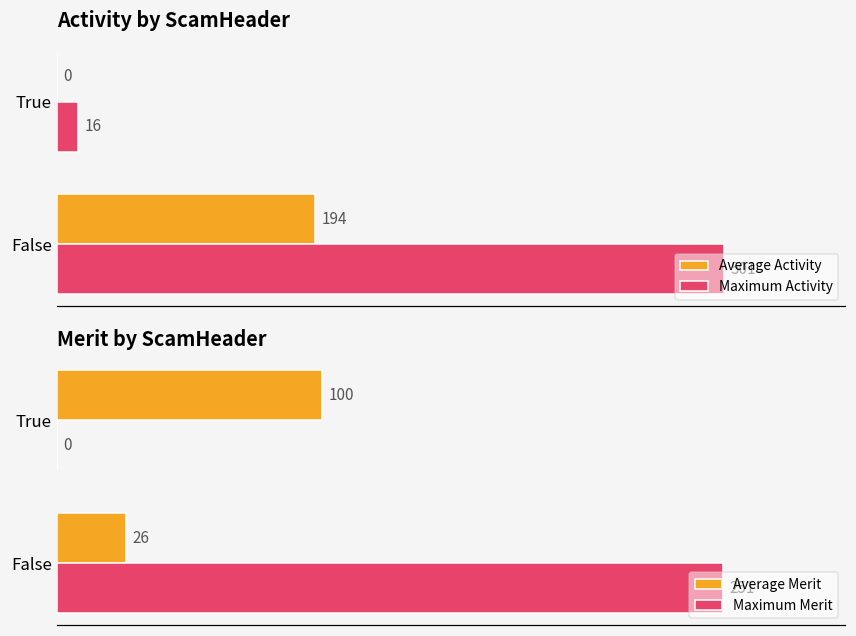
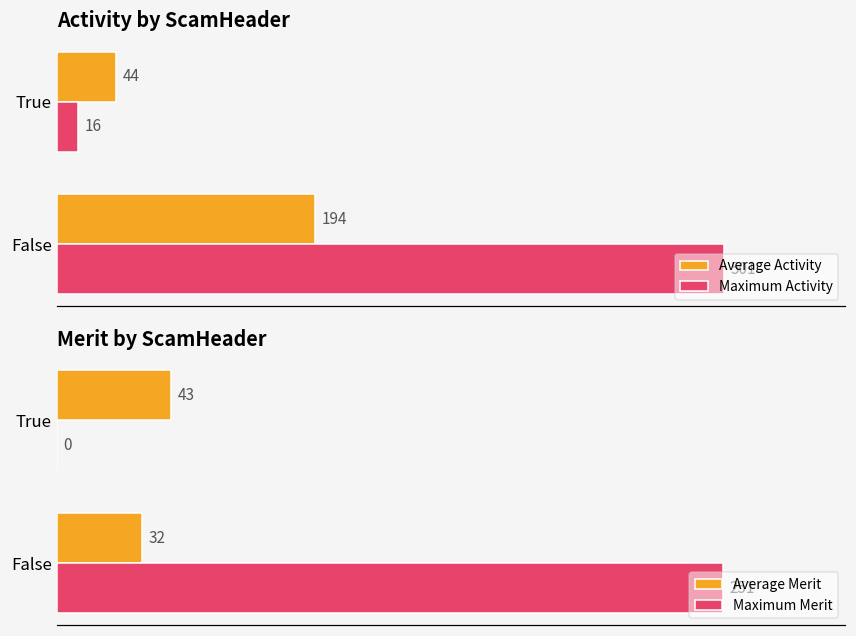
Activity by ScamHeader, Average Activity, True: 0 -> 44
Merit by ScamHeader, Average Merit, True: 100 -> 43
Merit by ScamHeader, Average Merit, False: 26 -> 32
